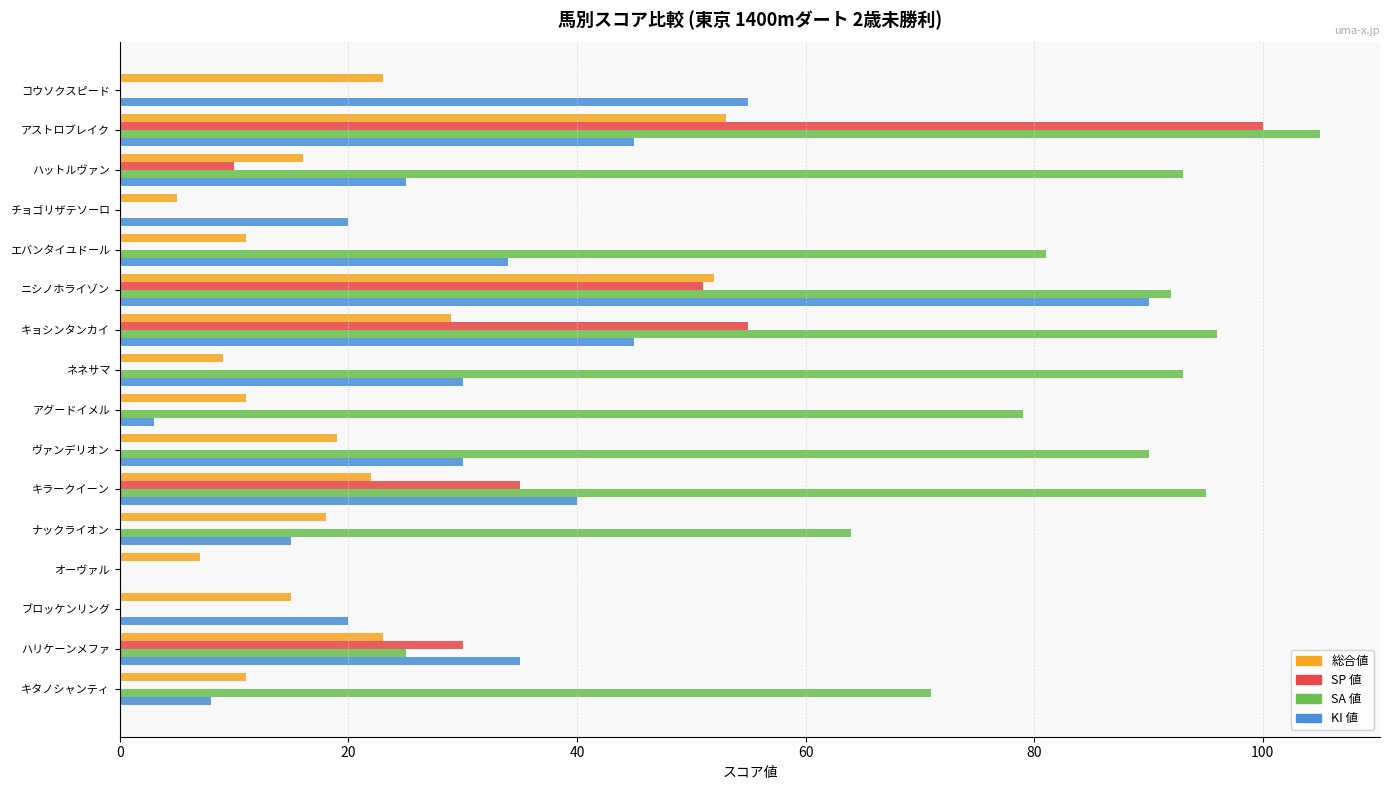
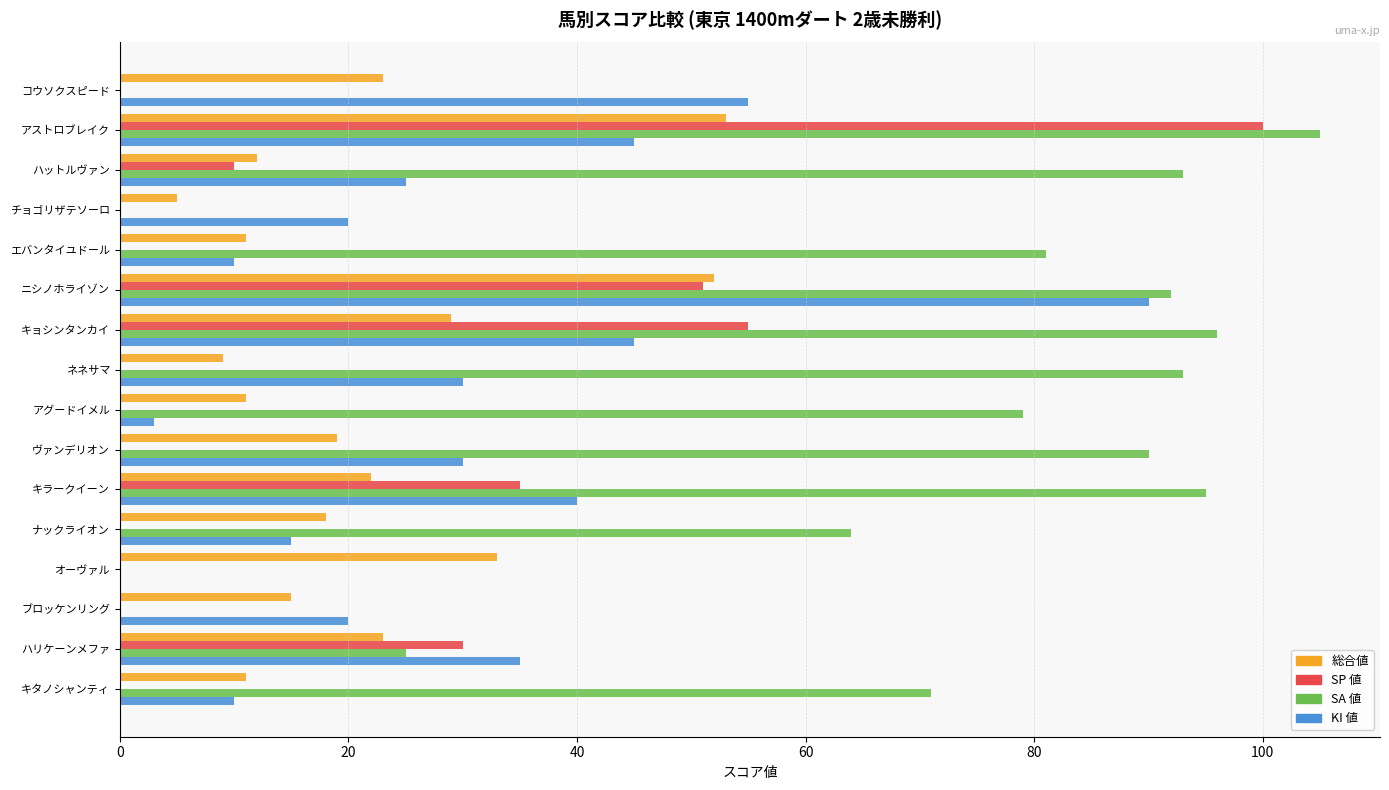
総合値, ハットルヴァン: 16 -> 12
KI 値, エバンタイユドール: 34 -> 10
総合値, オーヴァル: 7 -> 33
KI 値, キタノシャンティ: 8 -> 10
